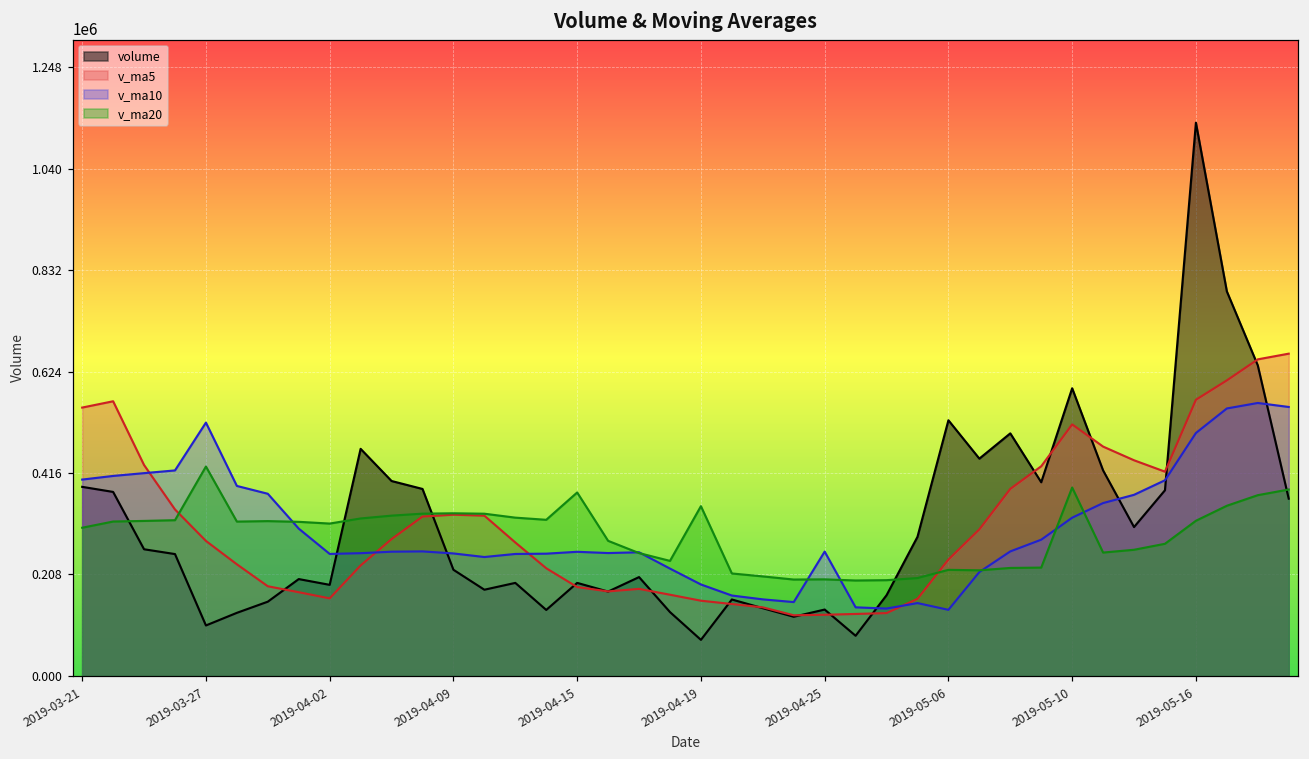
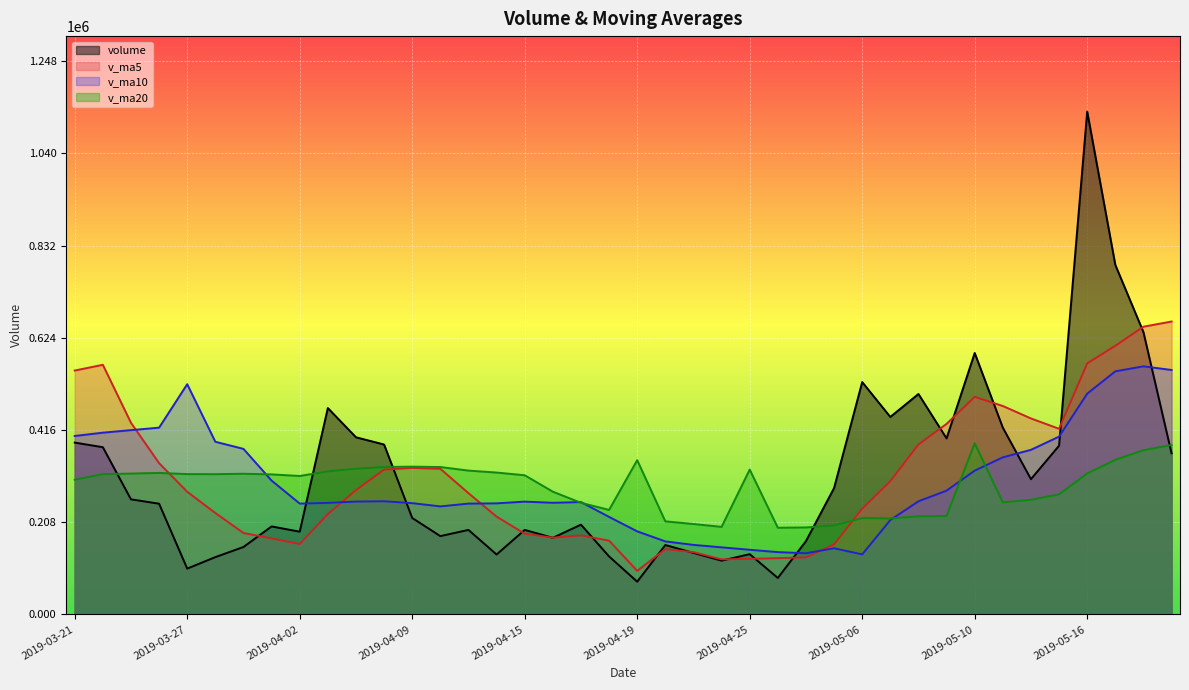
v_ma20, 2019-03-27: 430000 -> 320000
v_ma20, 2019-04-15: 380000 -> 310000
v_ma5, 2019-04-19: 150000 -> 100000
v_ma10, 2019-04-25: 250000 -> 150000
v_ma20, 2019-04-25: 200000 -> 330000
v_ma5, 2019-05-10: 520000 -> 490000
